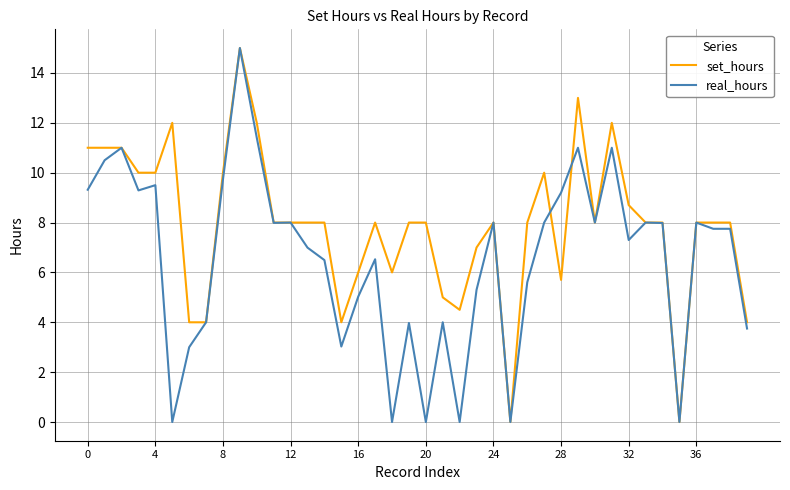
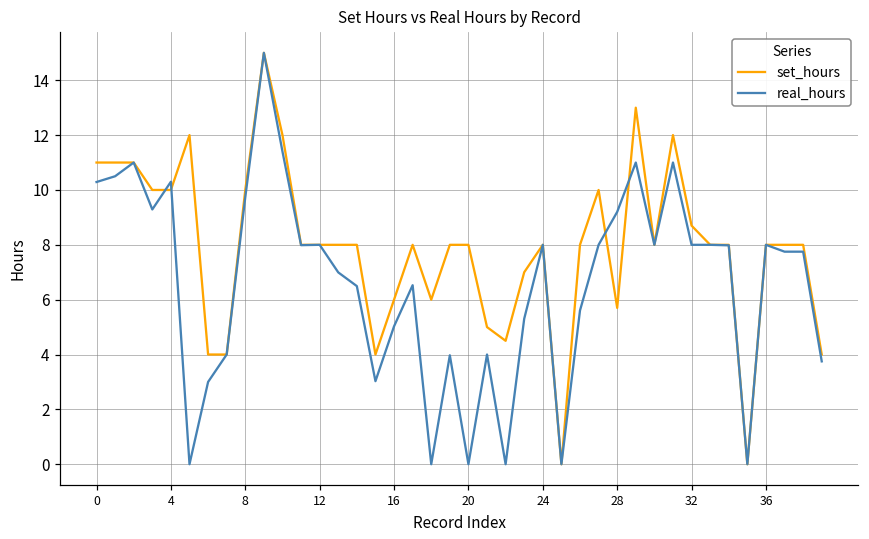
real_hours, 0: 9.3 -> 10.3
real_hours, 4: 9.5 -> 10.3
real_hours, 32: 7.3 -> 8.0
